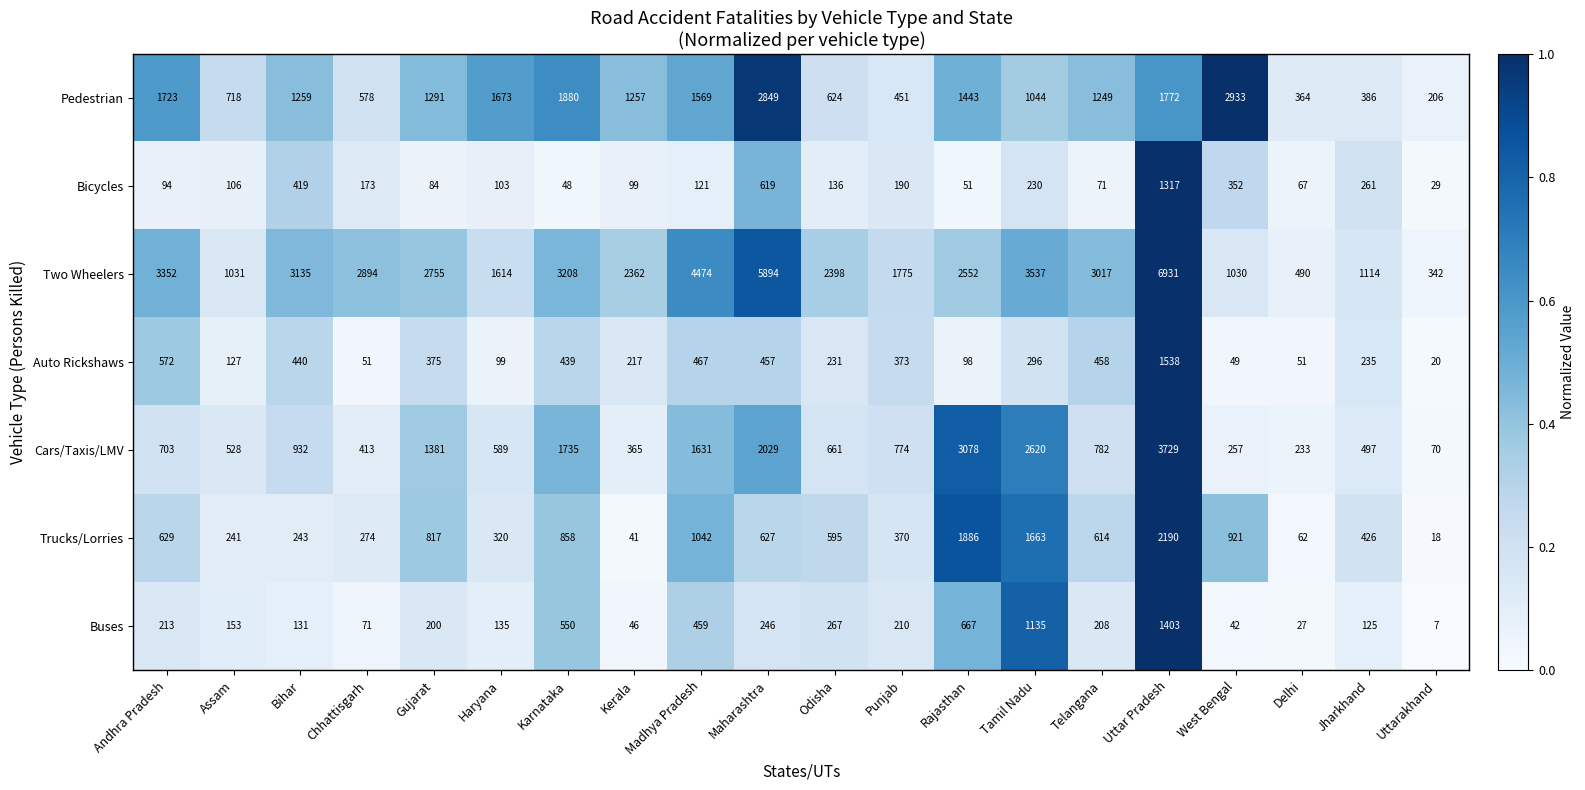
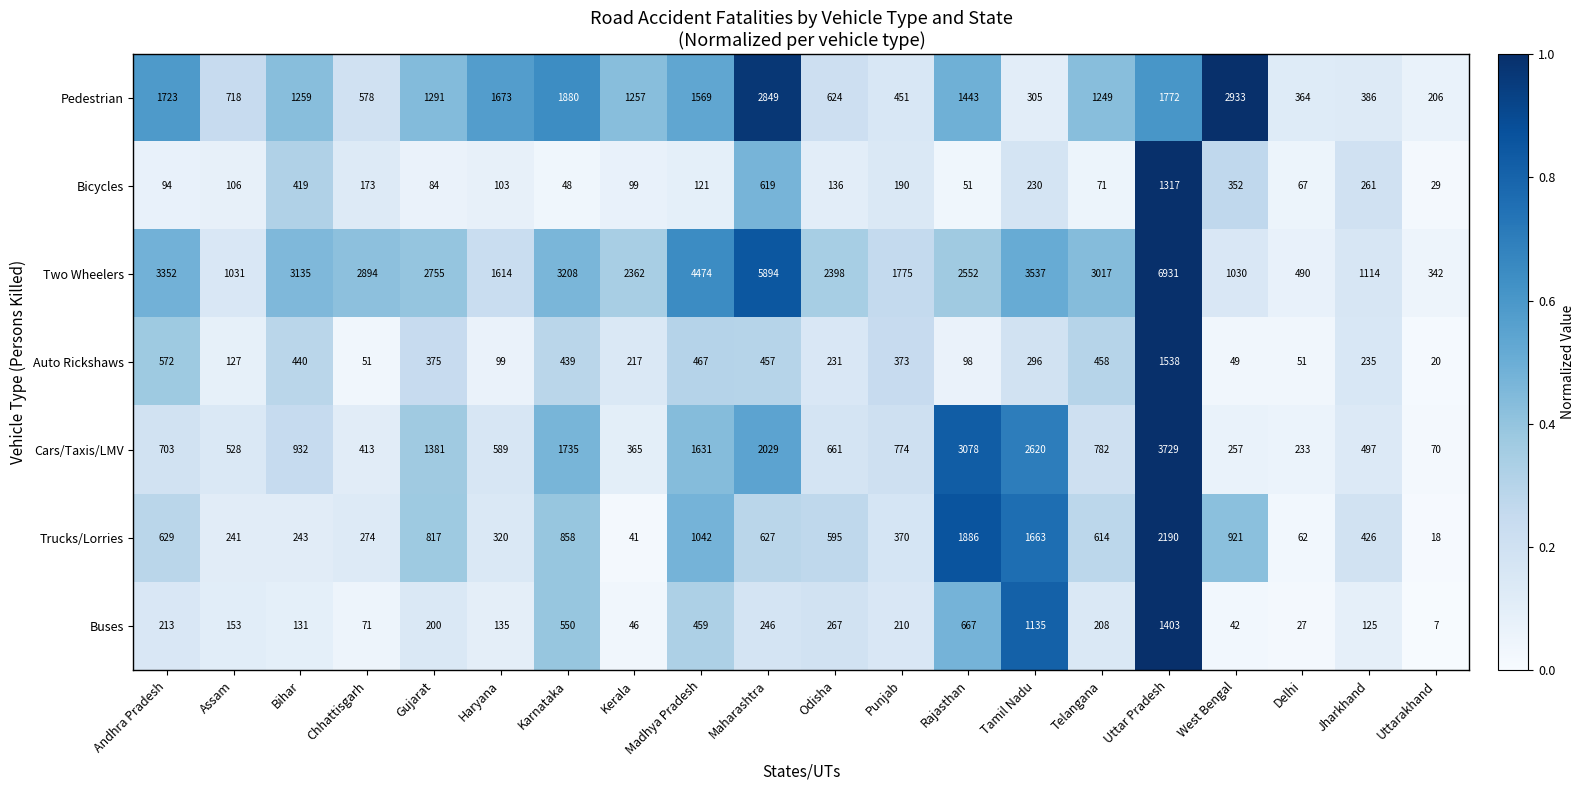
Pedestrian, Tamil Nadu: 1044 -> 305
